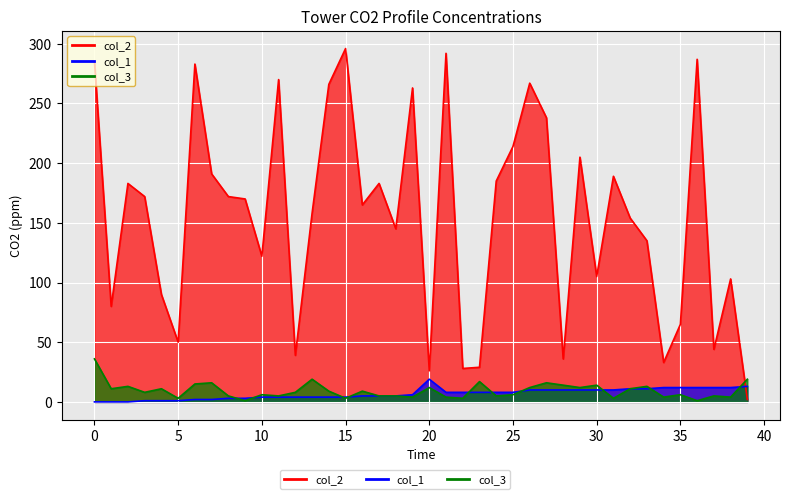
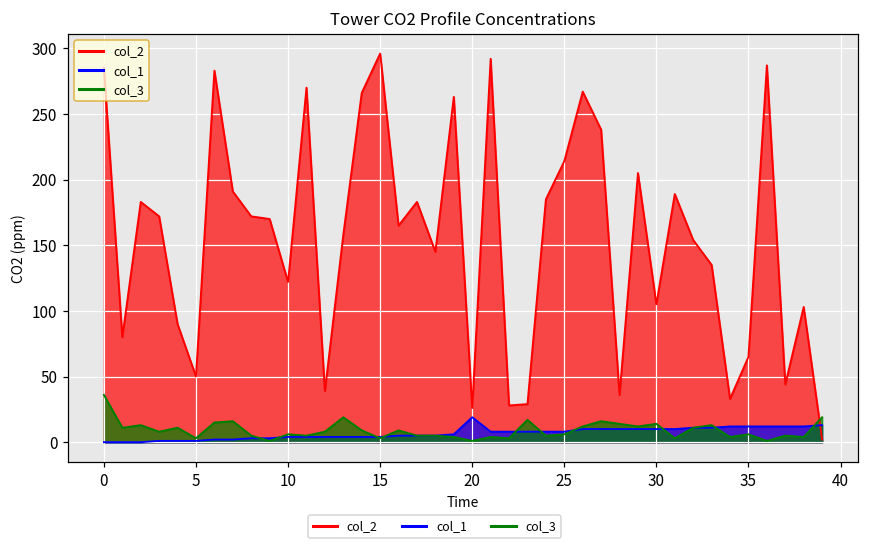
col_3, 20: 12 -> 1
